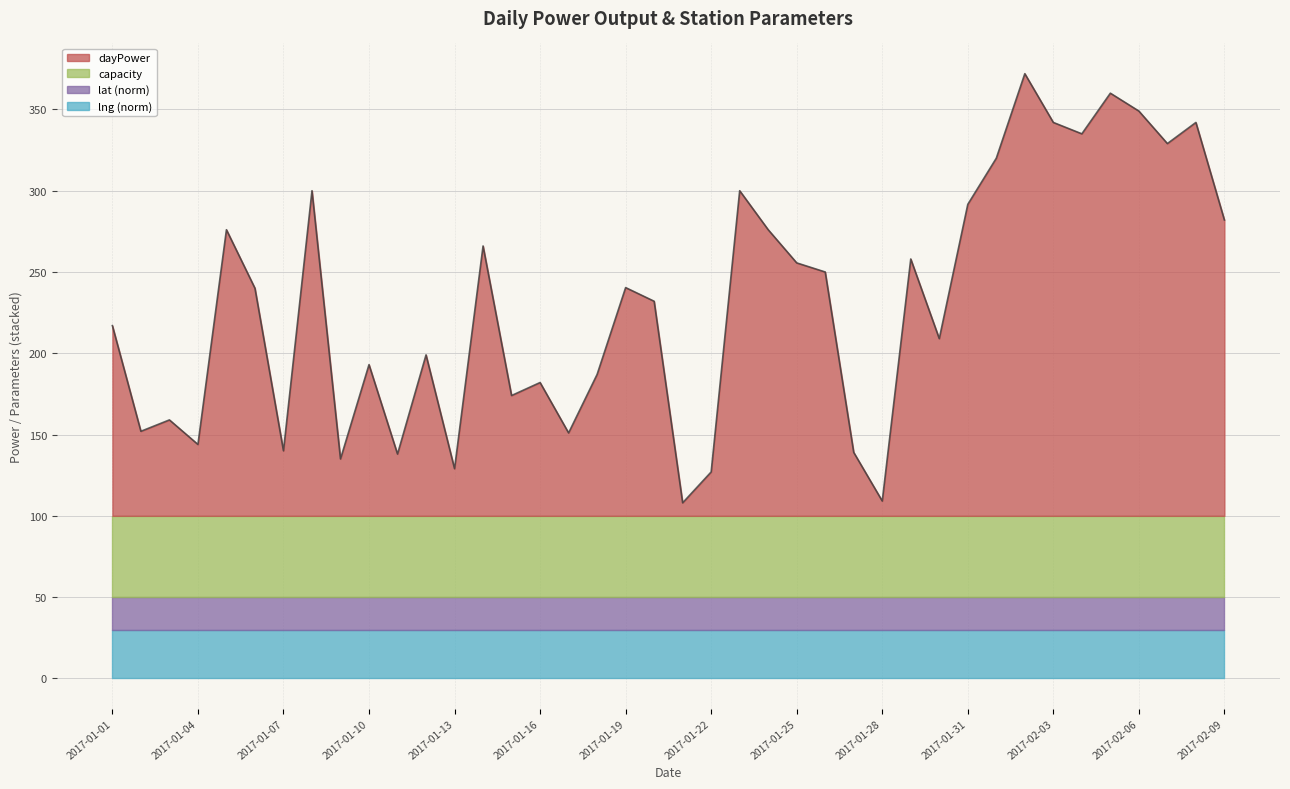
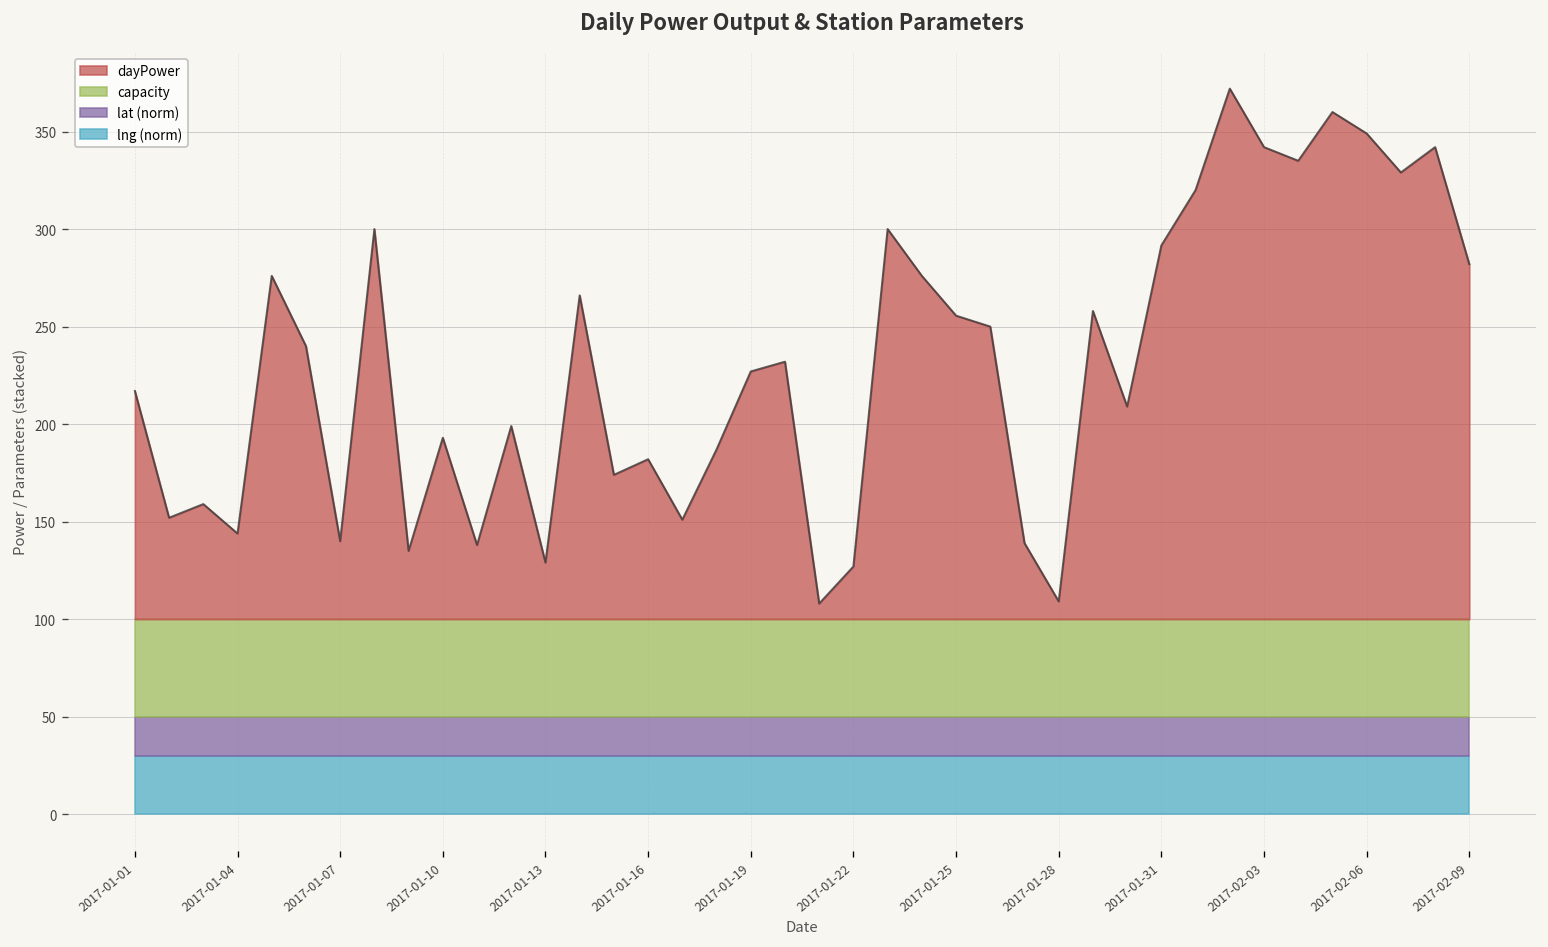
dayPower, 2017-01-19: 240 -> 227
